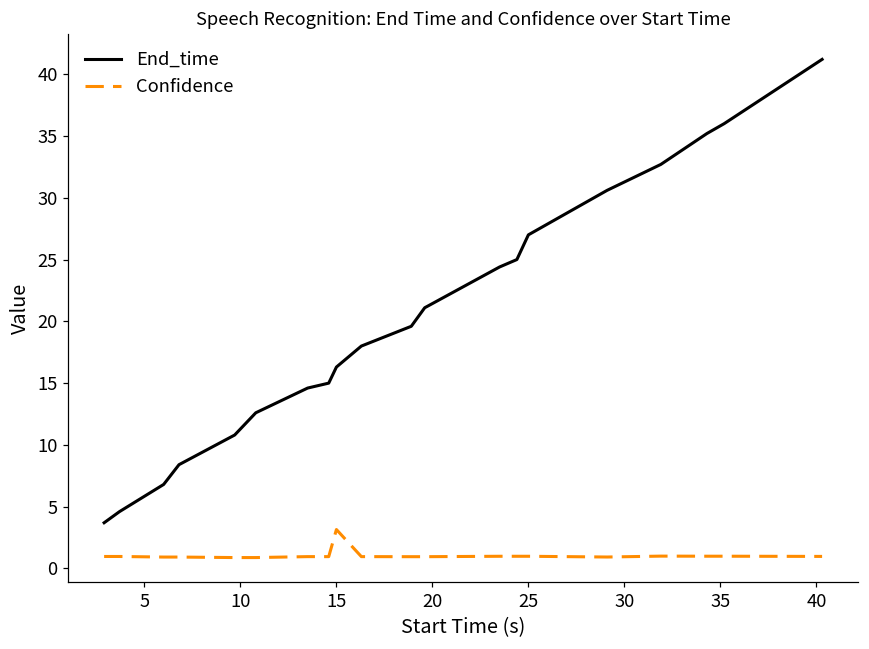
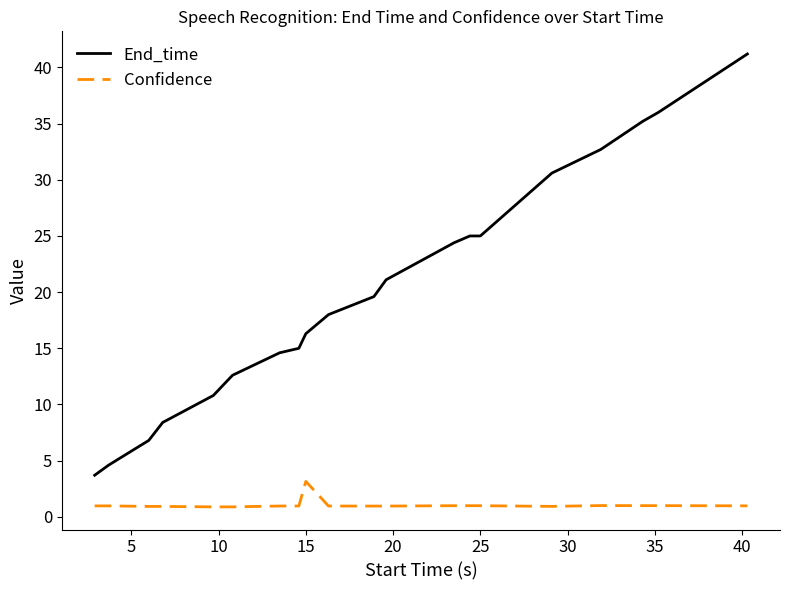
End_time, 25: 27 -> 25
